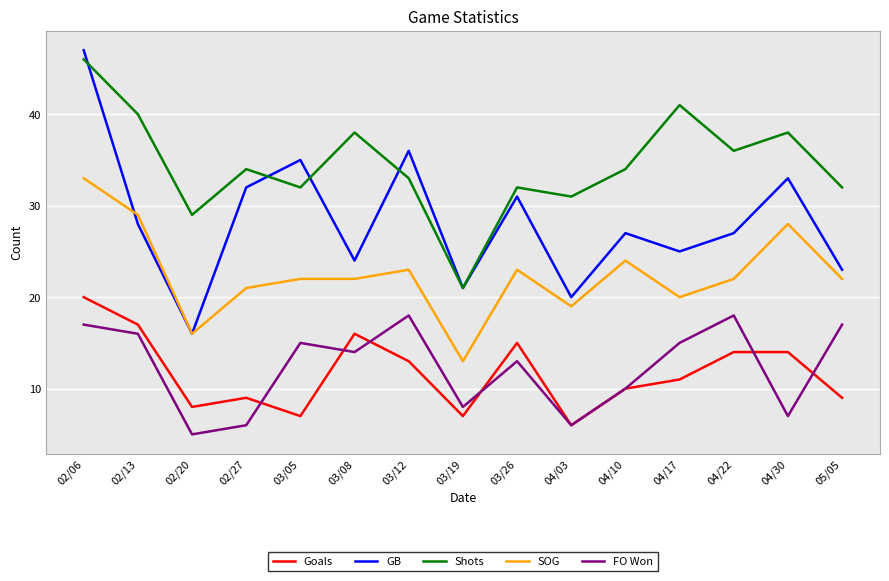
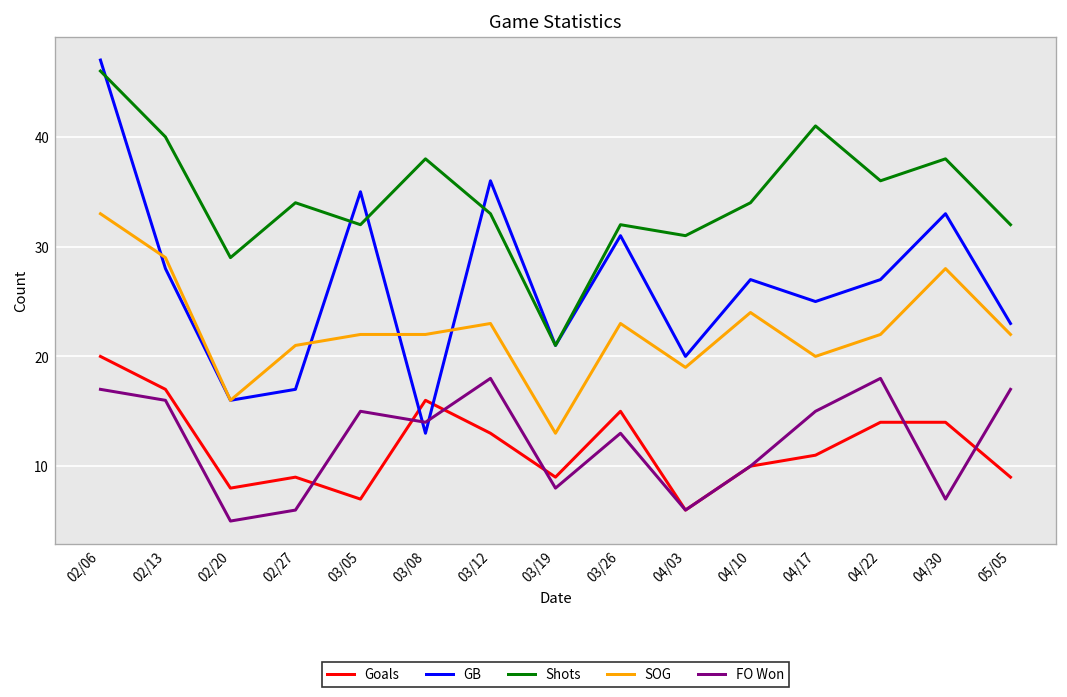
GB, 02/27: 32 -> 17
GB, 03/08: 24 -> 13
Goals, 03/19: 7 -> 9
